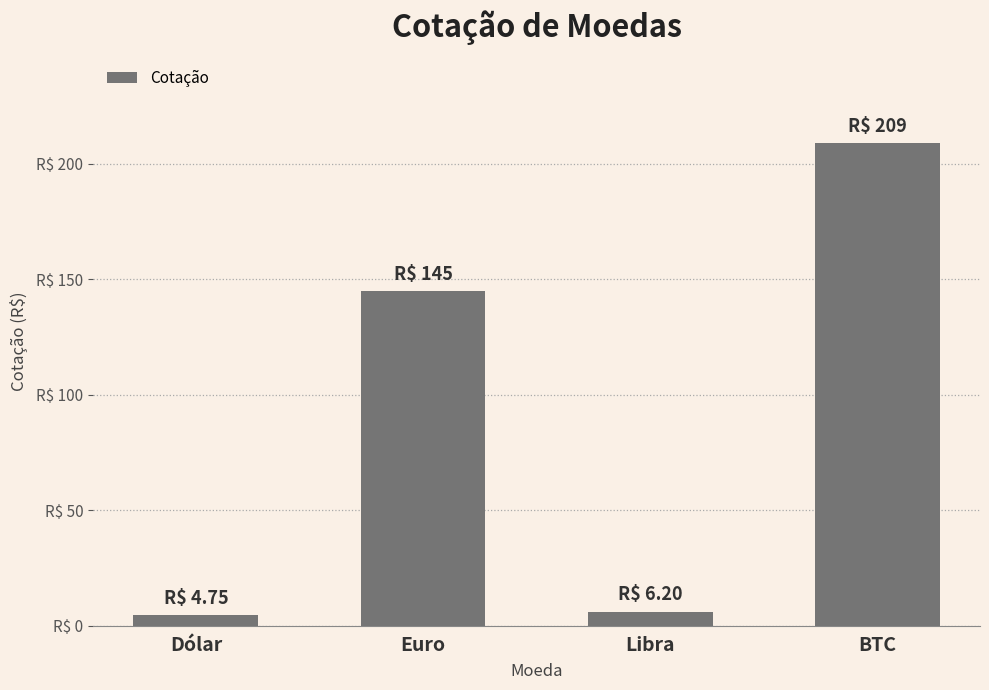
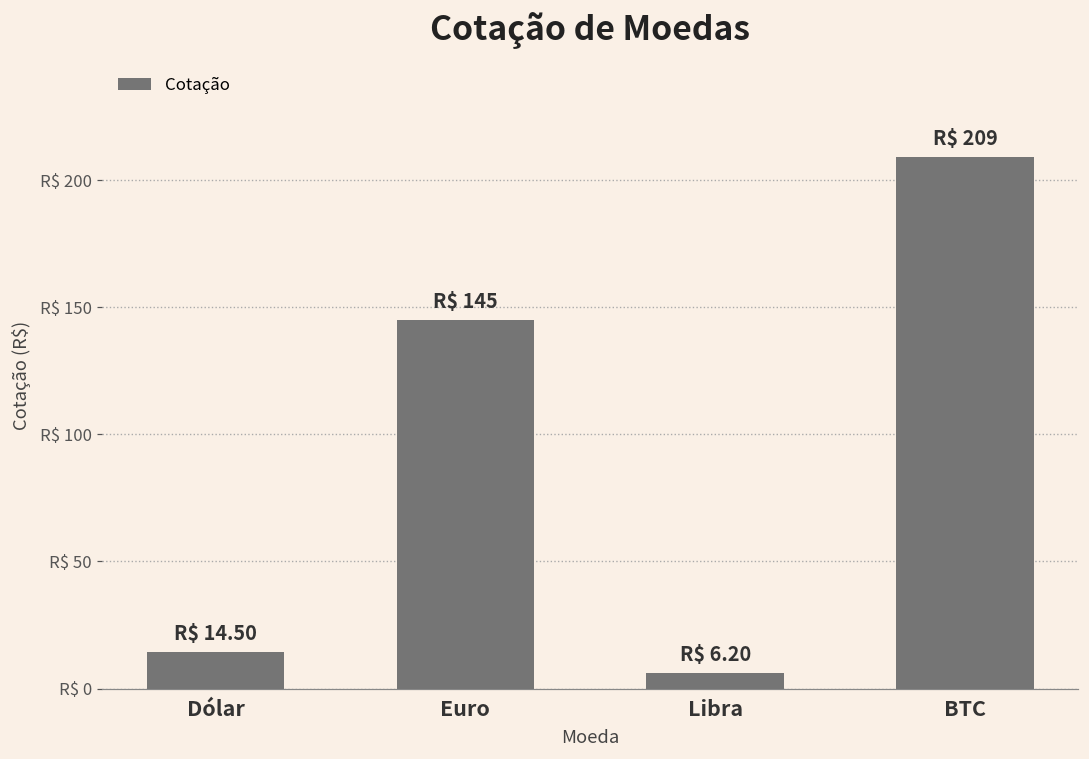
Dólar: 4.75 -> 14.50
